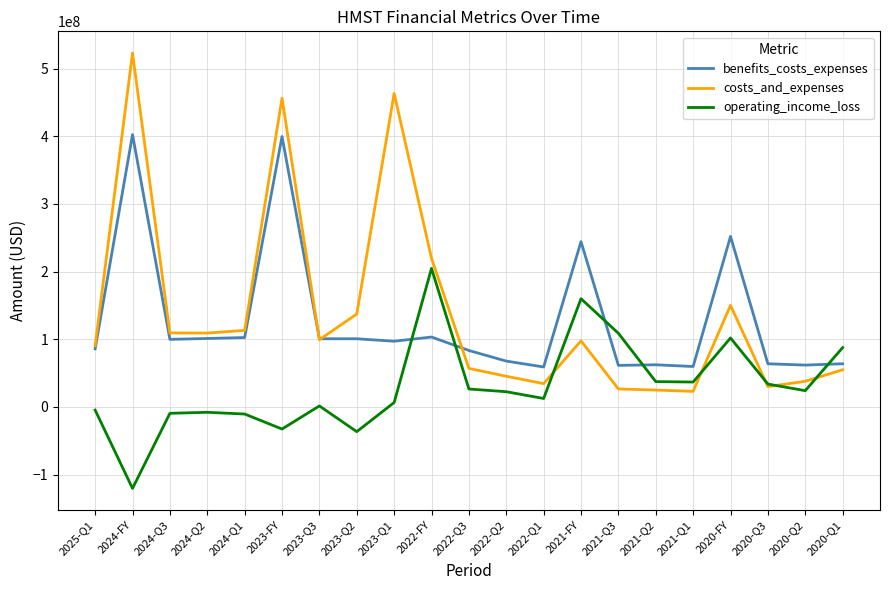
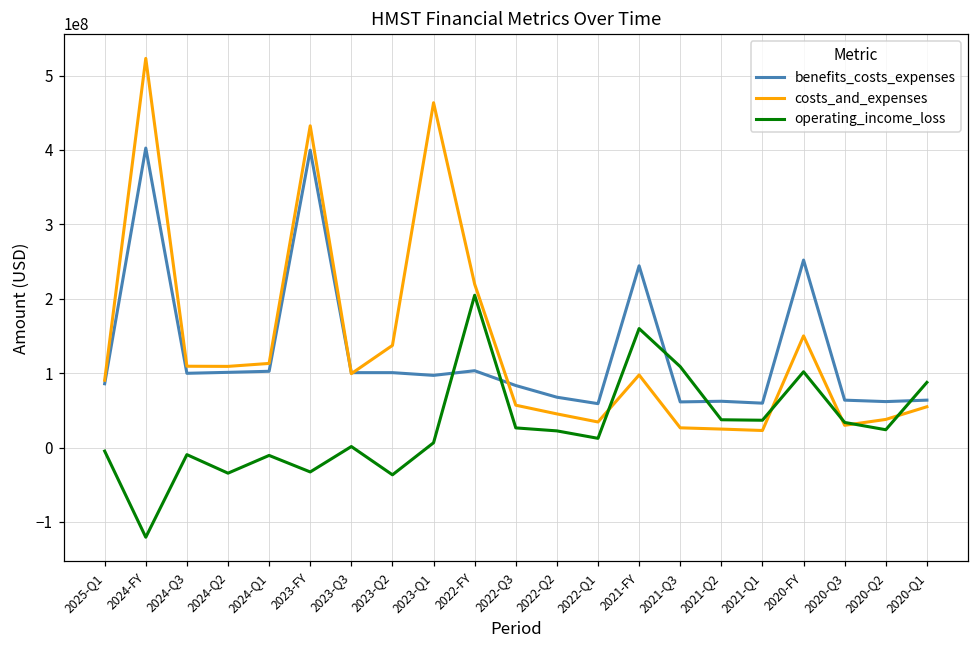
operating_income_loss, 2024-Q2: -10000000 -> -30000000
costs_and_expenses, 2023-FY: 460000000 -> 430000000
